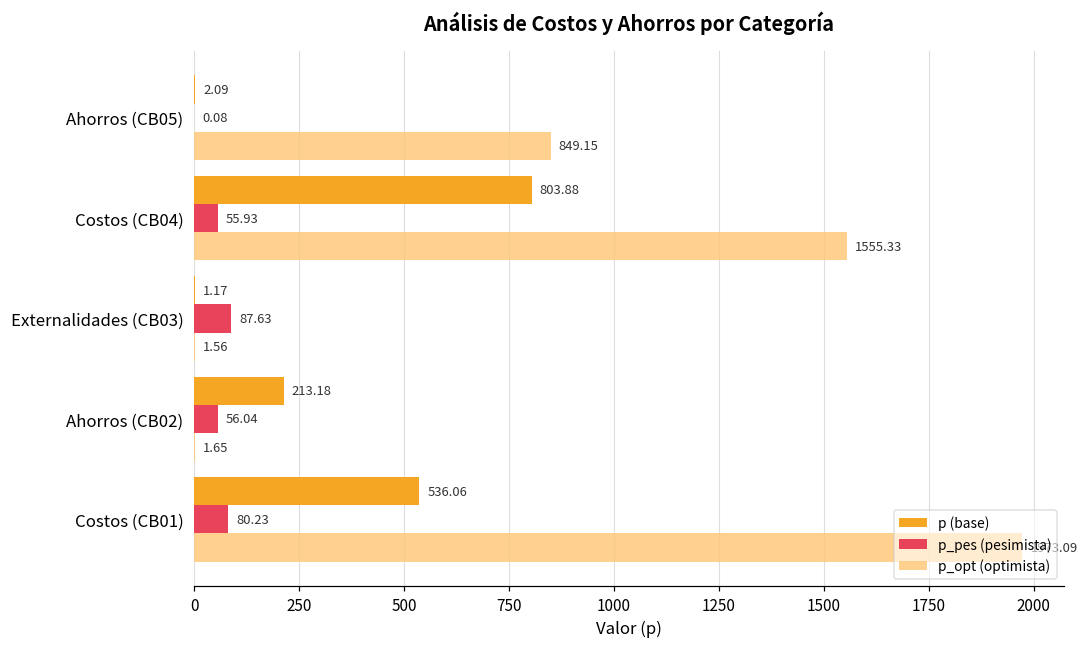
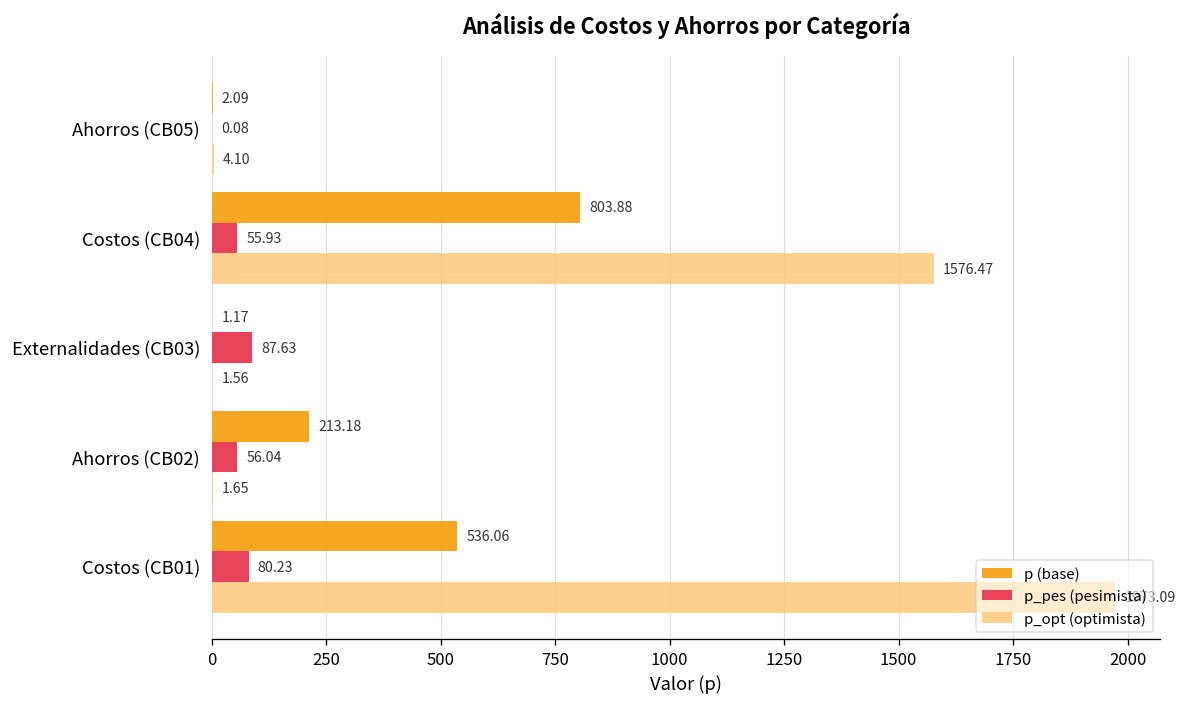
p_opt (optimista), Ahorros (CB05): 849.15 -> 4.10
p_opt (optimista), Costos (CB04): 1555.33 -> 1576.47
